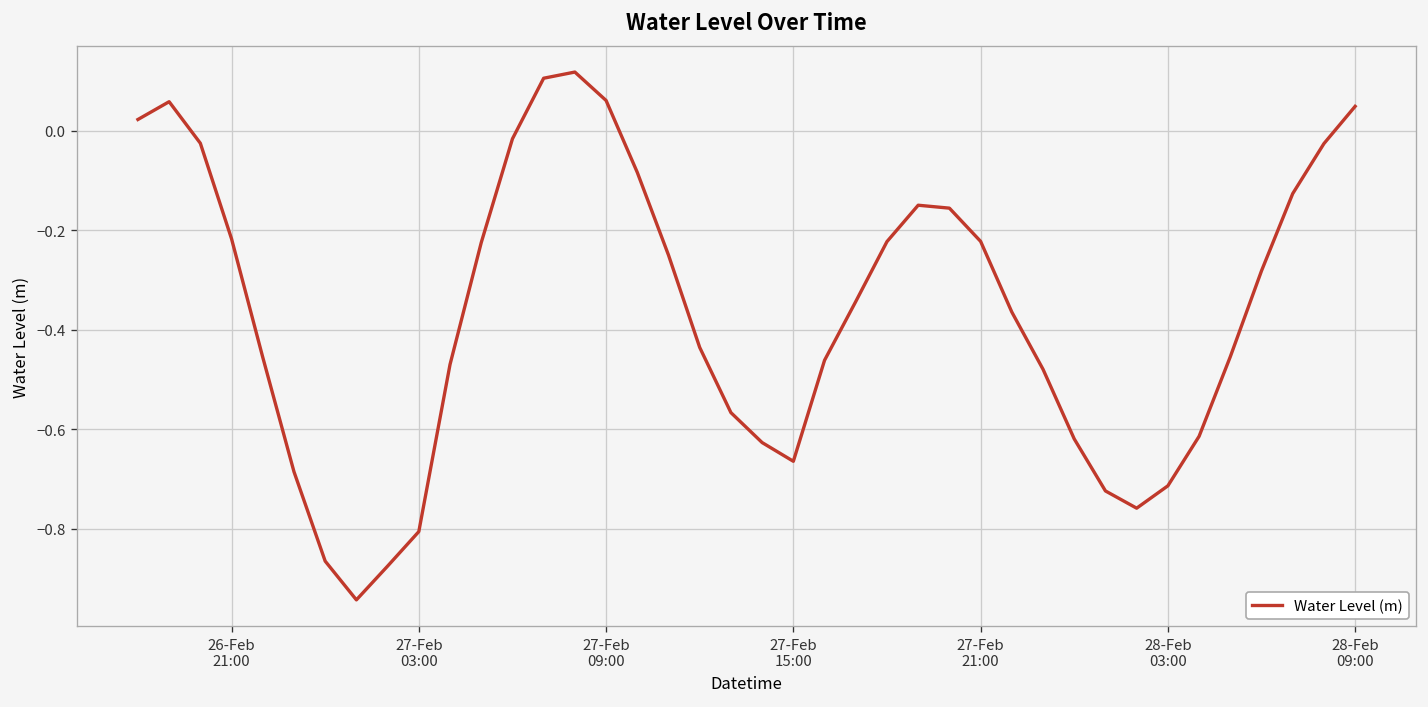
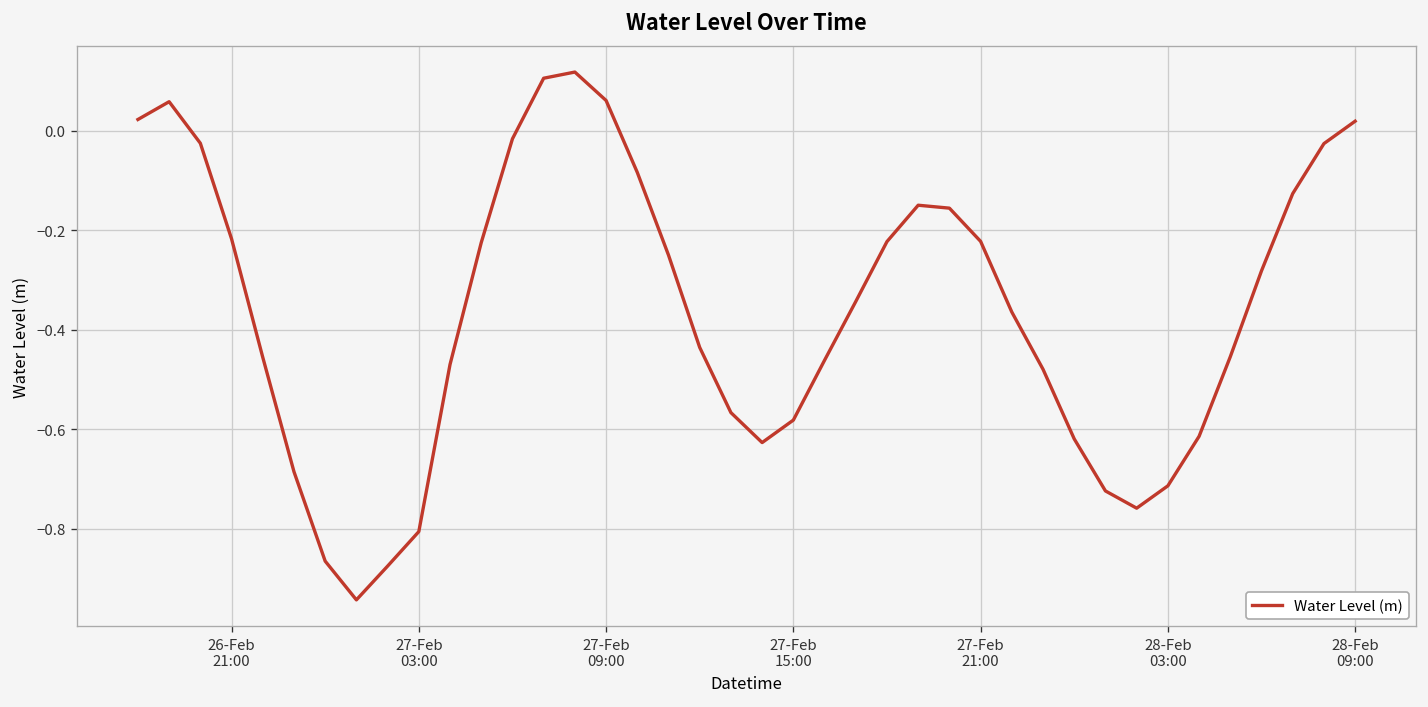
27-Feb 15:00: -0.66 -> -0.58
28-Feb 09:00: 0.05 -> 0.02
